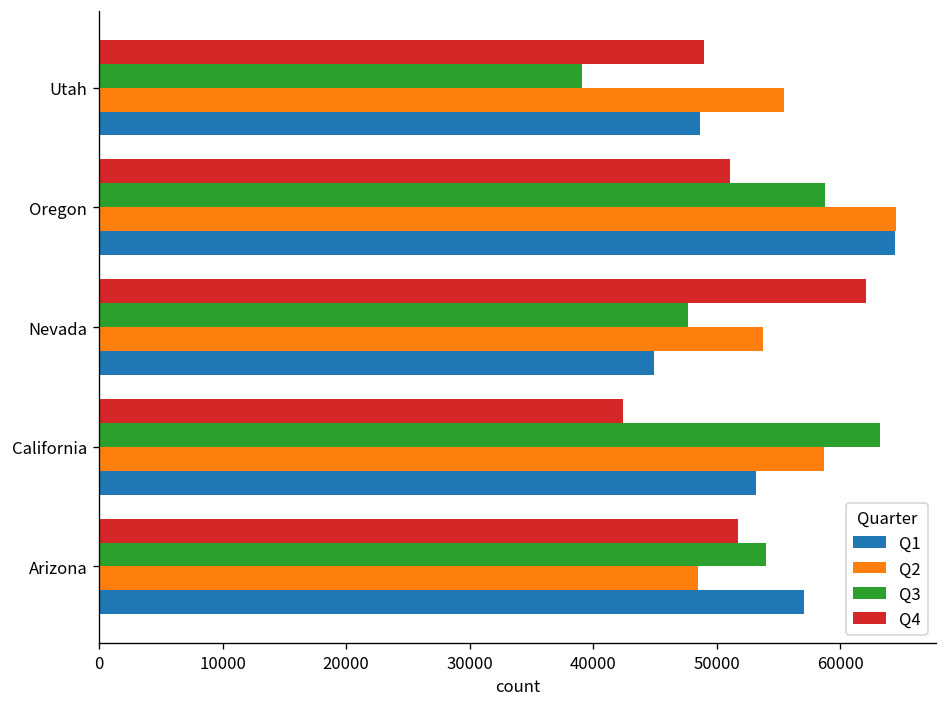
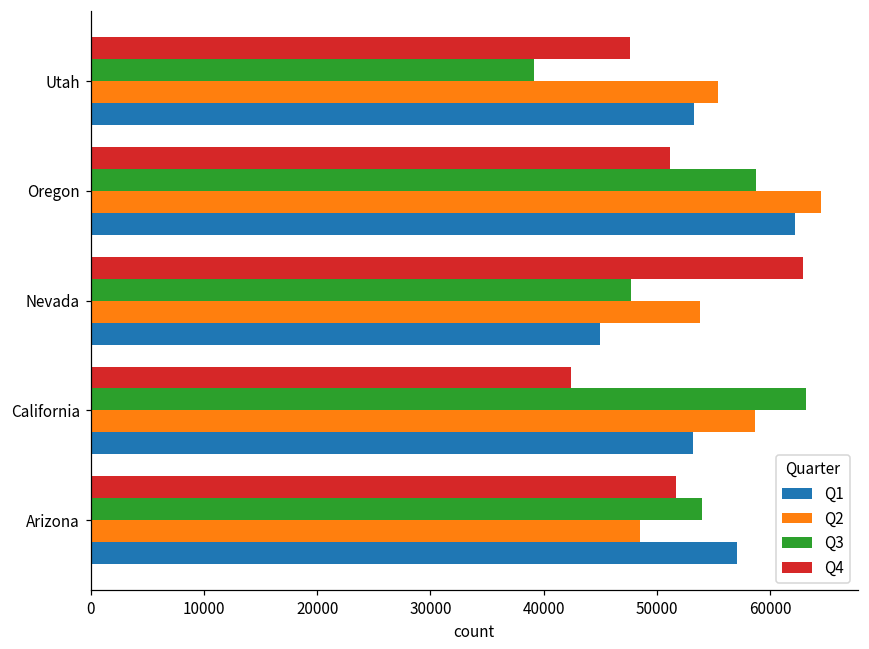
Q4, Utah: 49000 -> 47600
Q1, Utah: 48700 -> 53200
Q1, Oregon: 64400 -> 62200
Q4, Nevada: 62100 -> 62900
